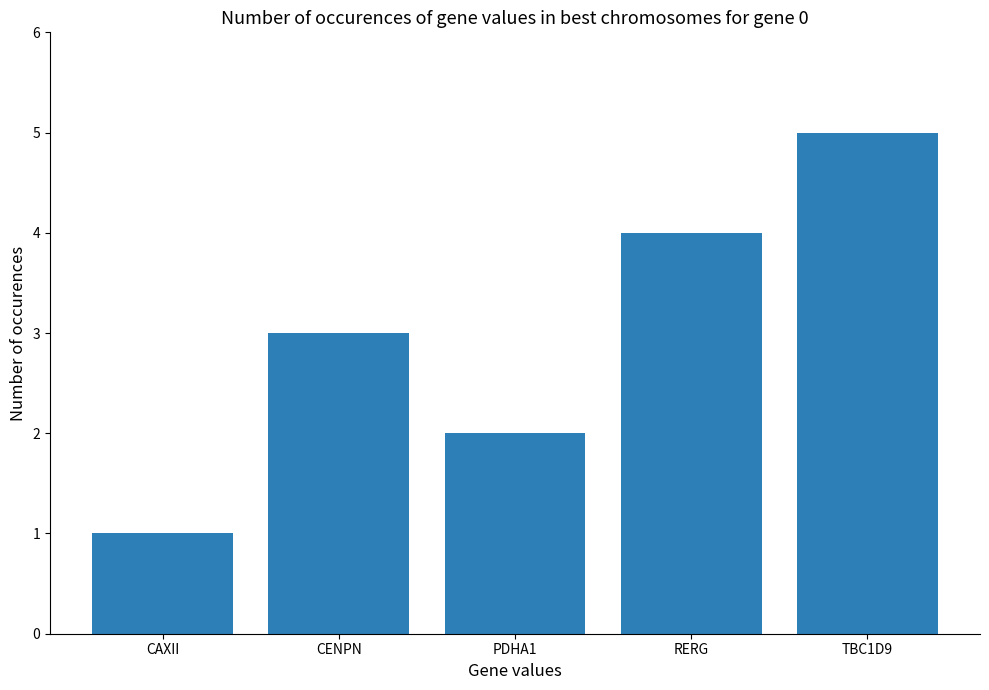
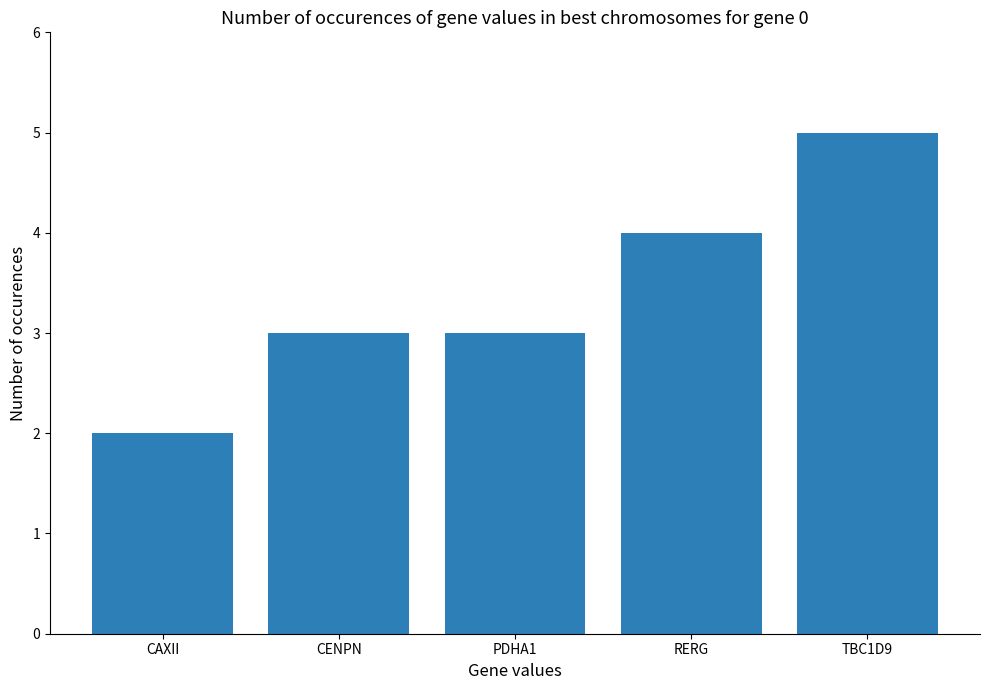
CAXII: 1 -> 2
PDHA1: 2 -> 3
